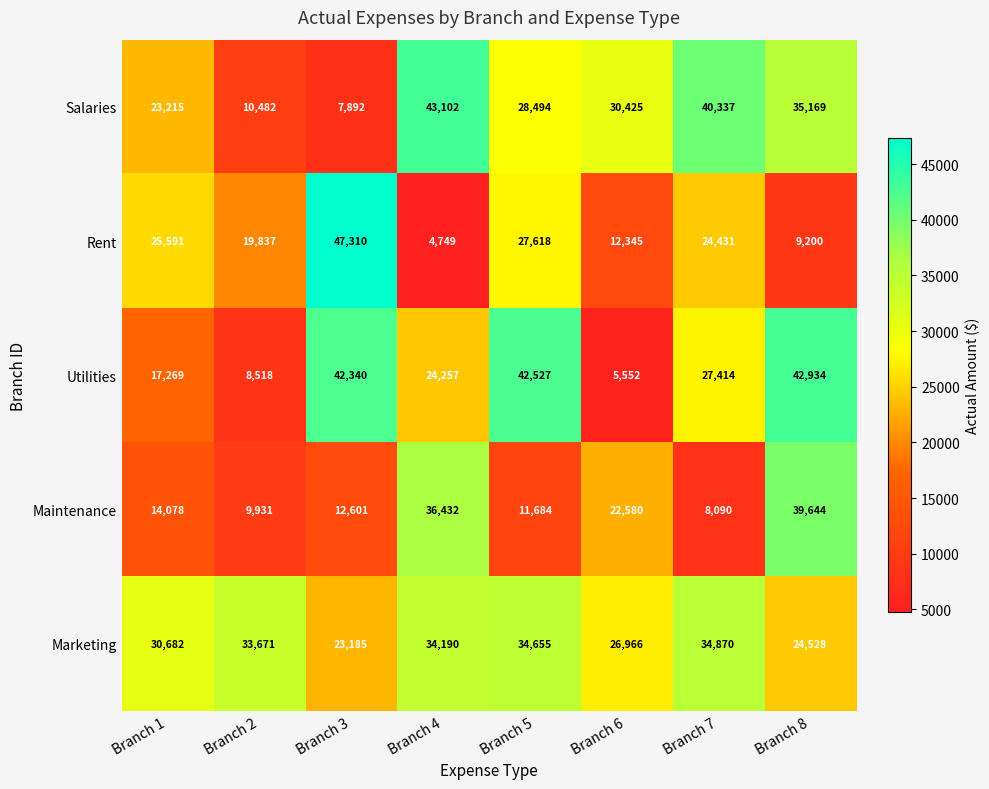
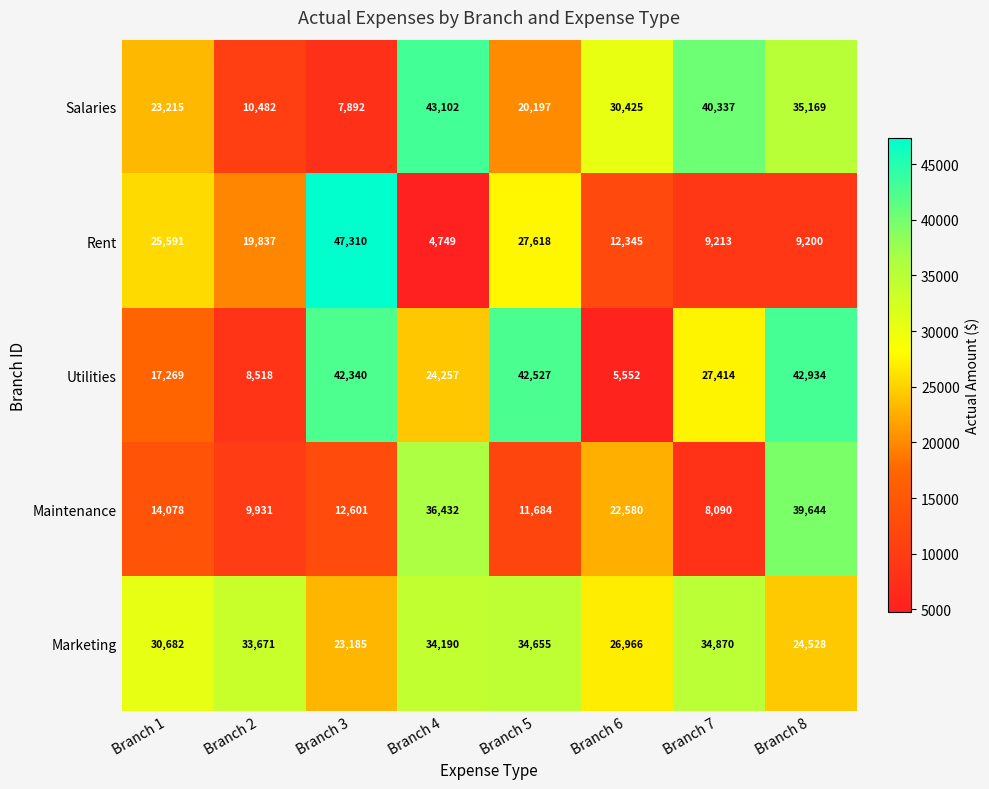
Salaries, Branch 5: 28,494 -> 20,197
Rent, Branch 7: 24,431 -> 9,213
